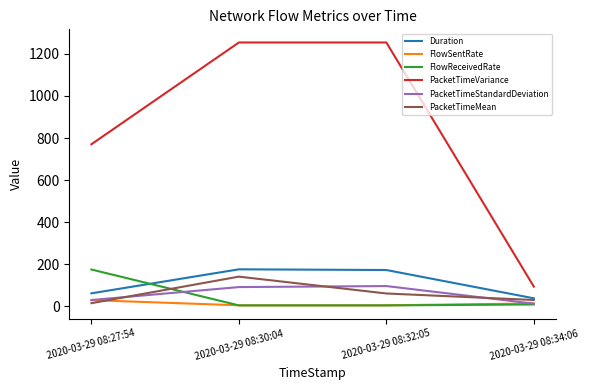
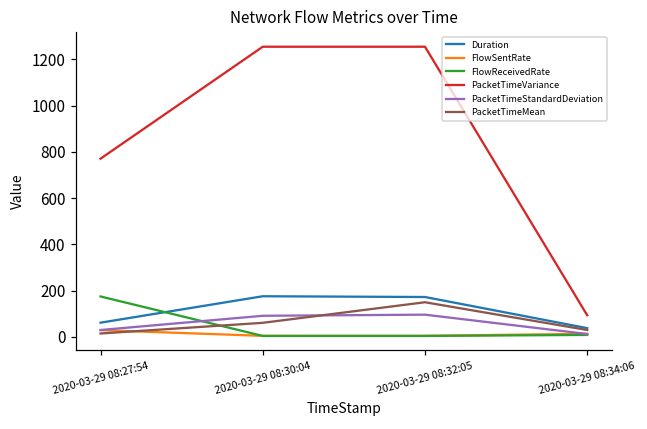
PacketTimeMean, 2020-03-29 08:30:04: 140 -> 60
PacketTimeMean, 2020-03-29 08:32:05: 60 -> 150
